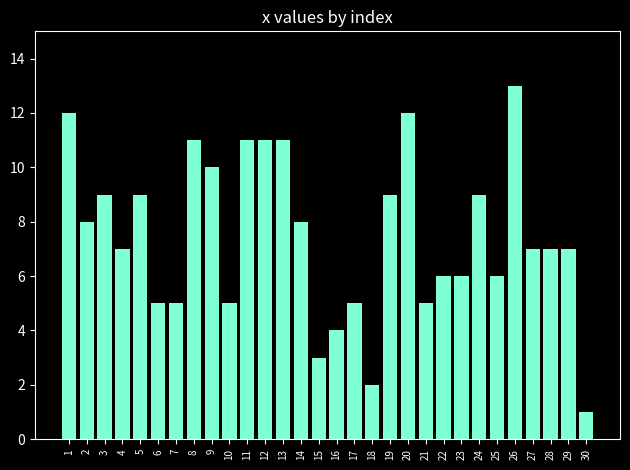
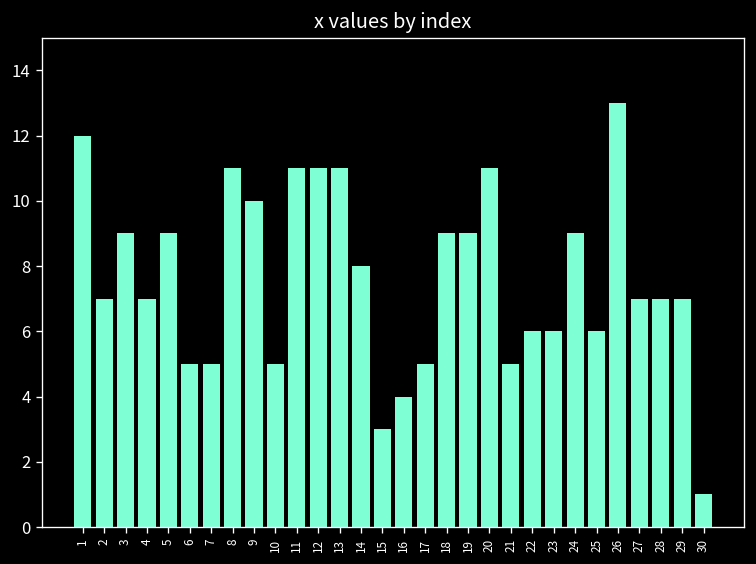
2: 8 -> 7
18: 2 -> 9
20: 12 -> 11
